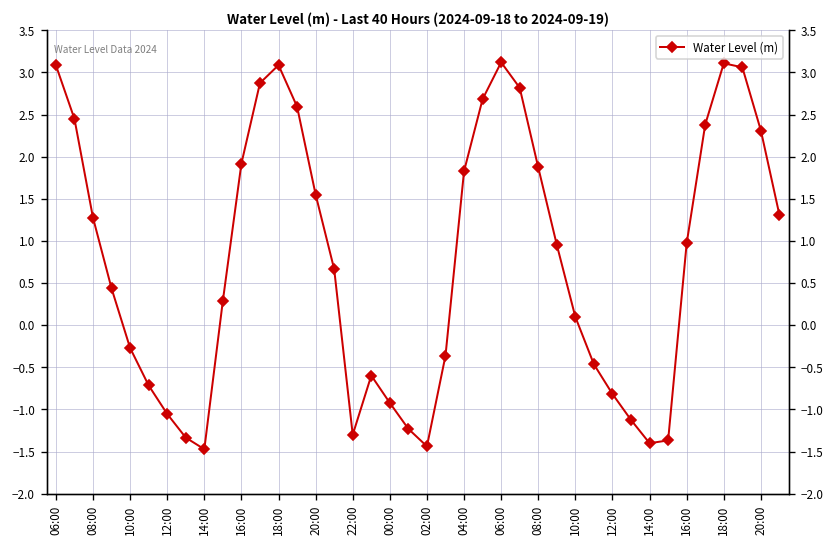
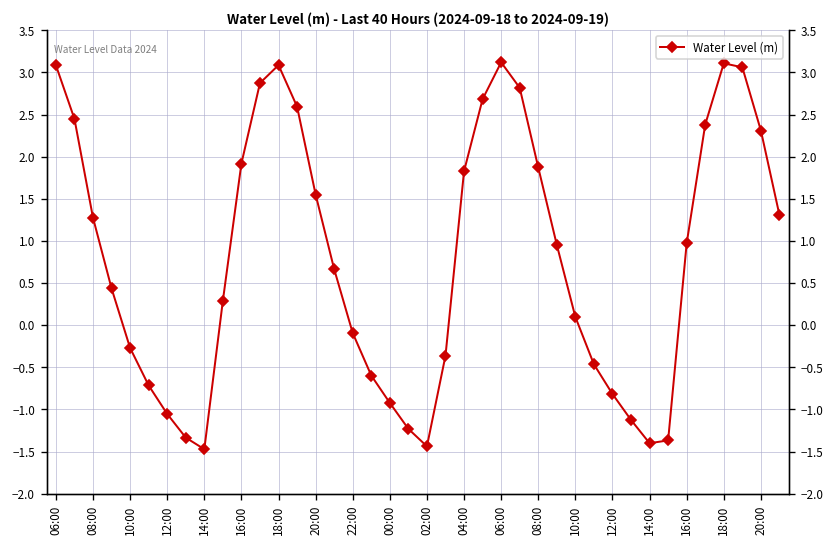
22:00: -1.3 -> -0.1
